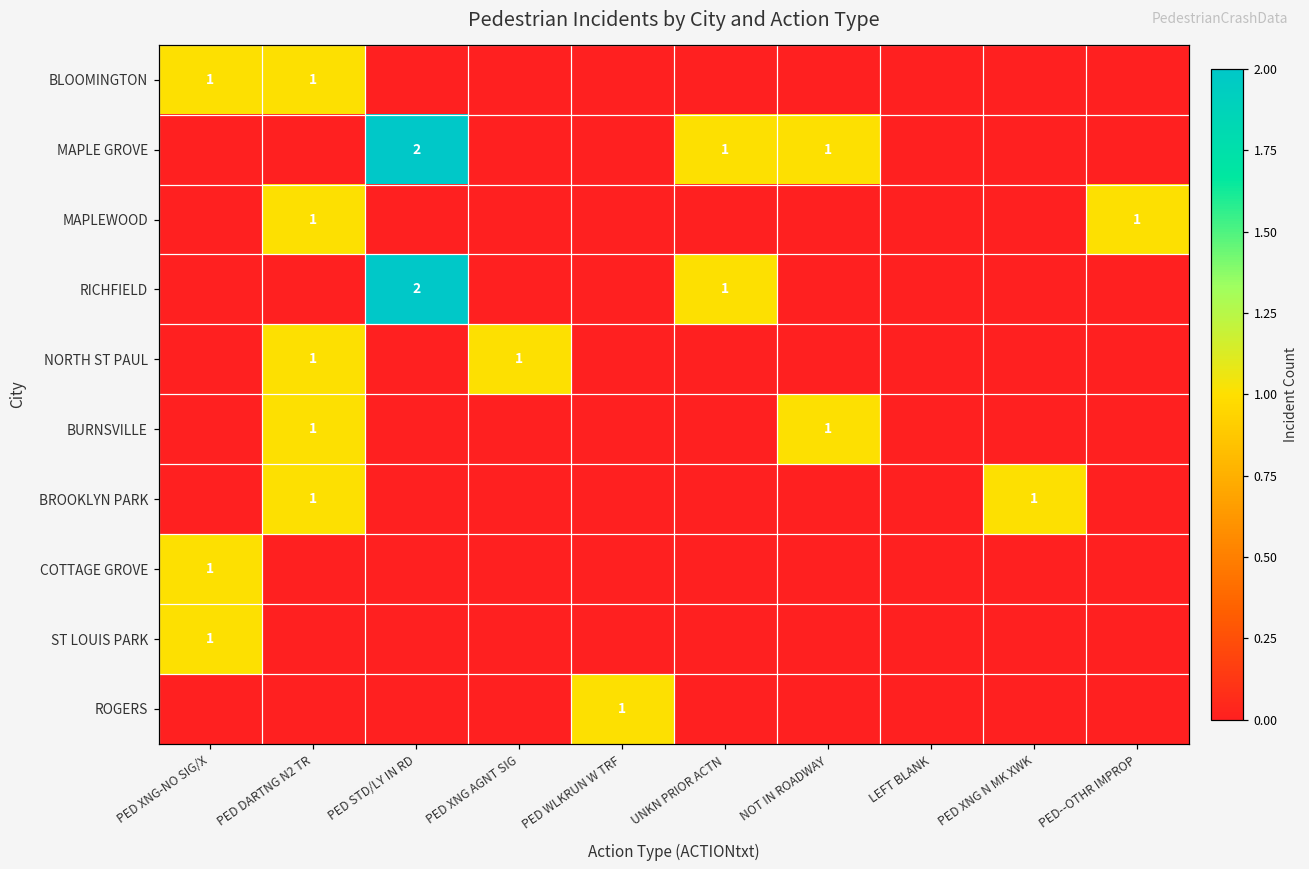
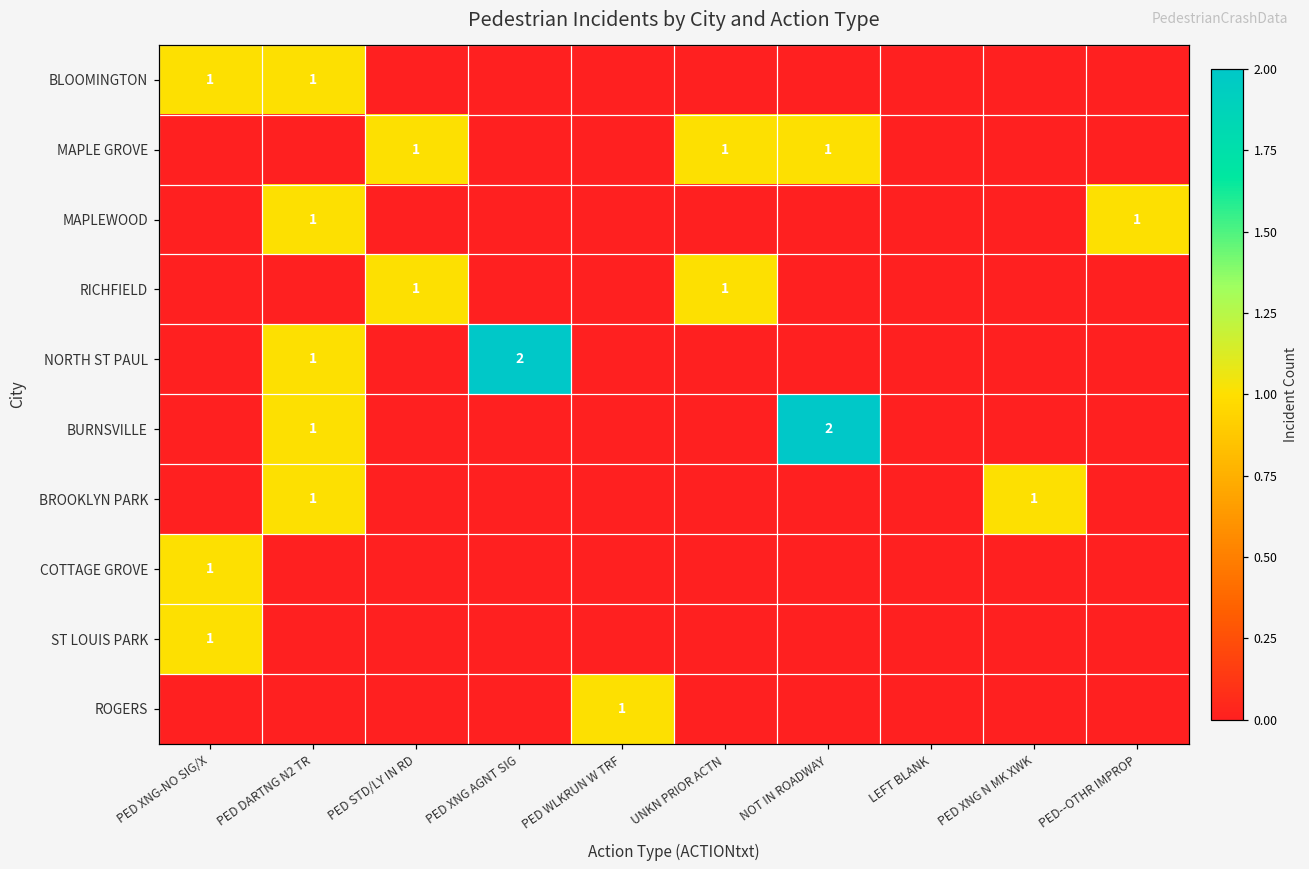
MAPLE GROVE, PED STD/LY IN RD: 2 -> 1
RICHFIELD, PED STD/LY IN RD: 2 -> 1
NORTH ST PAUL, PED XNG AGNT SIG: 1 -> 2
BURNSVILLE, NOT IN ROADWAY: 1 -> 2
